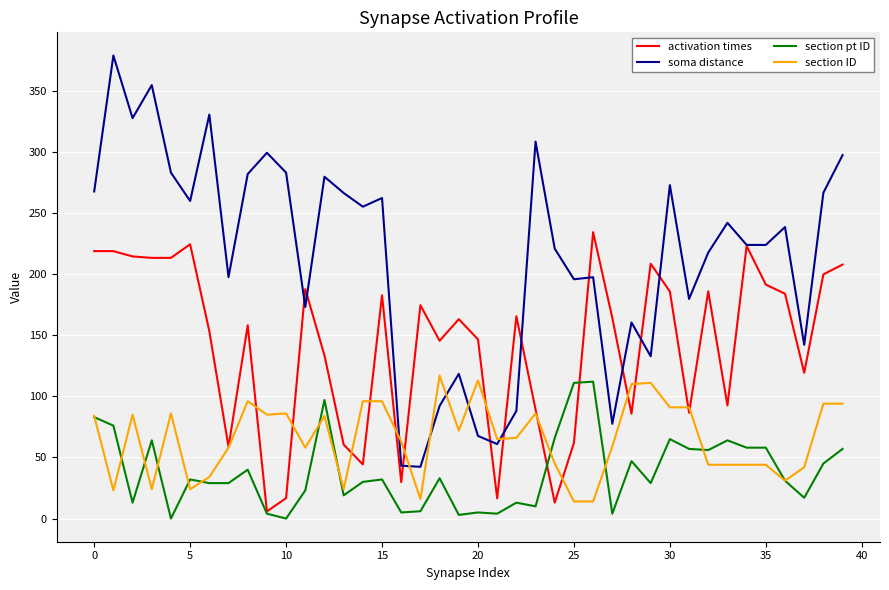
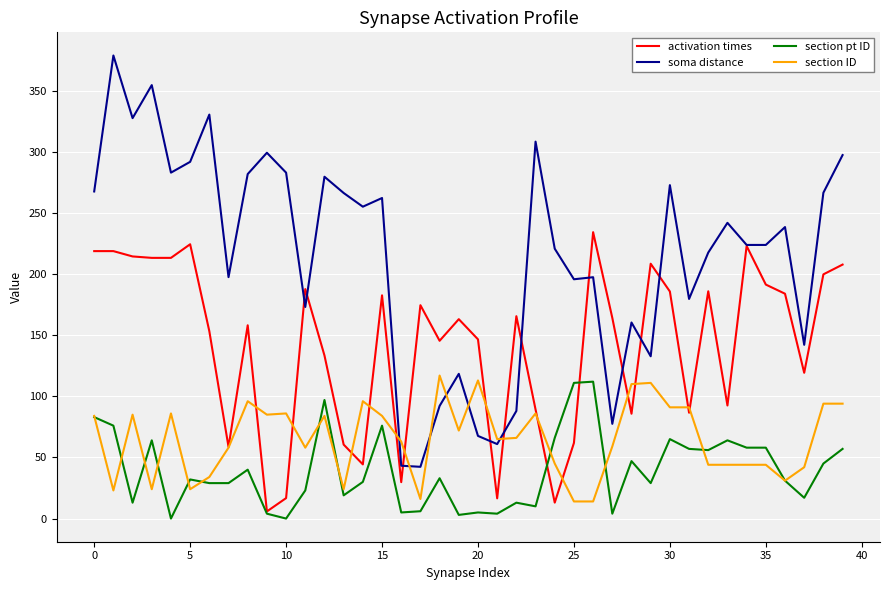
soma distance, 5: 260 -> 292
section pt ID, 15: 32 -> 76
section ID, 15: 96 -> 84
